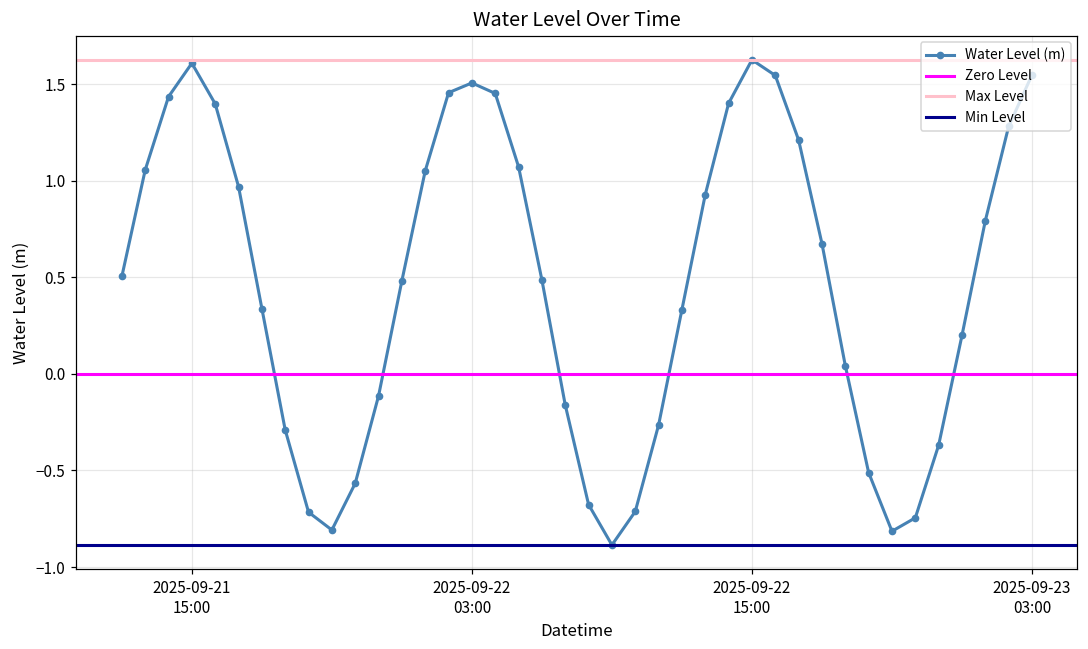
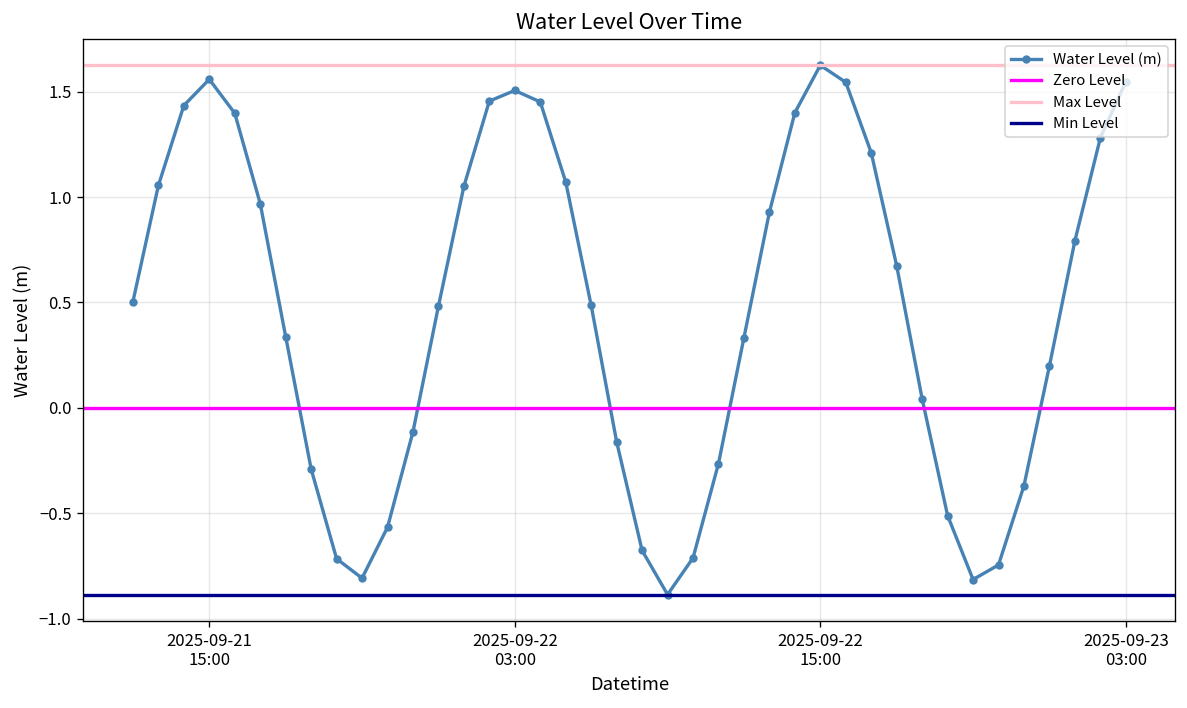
2025-09-21 15:00: 1.61 -> 1.56
